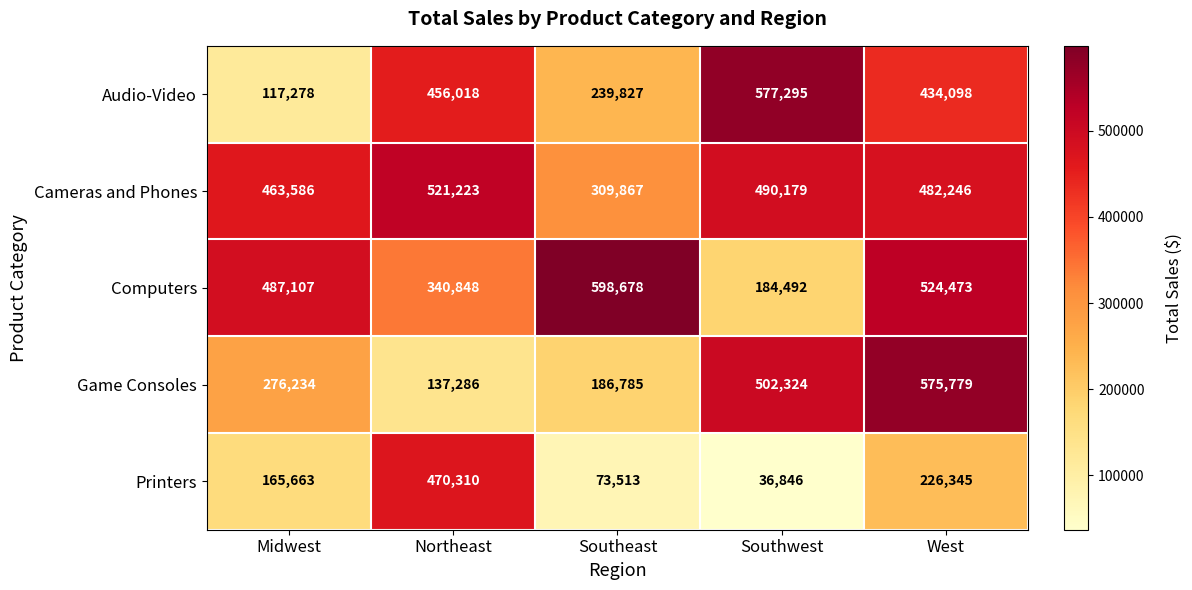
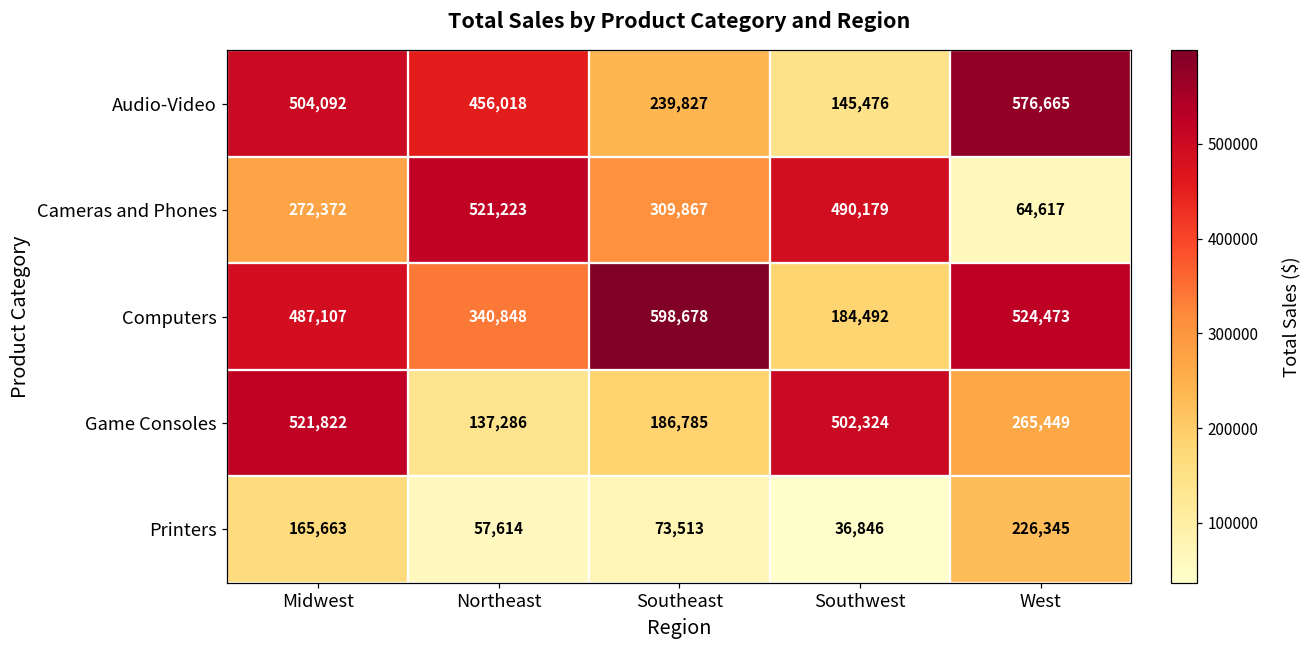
Audio-Video, Midwest: 117,278 -> 504,092
Audio-Video, Southwest: 577,295 -> 145,476
Audio-Video, West: 434,098 -> 576,665
Cameras and Phones, Midwest: 463,586 -> 272,372
Cameras and Phones, West: 482,246 -> 64,617
Game Consoles, Midwest: 276,234 -> 521,822
Game Consoles, West: 575,779 -> 265,449
Printers, Northeast: 470,310 -> 57,614
